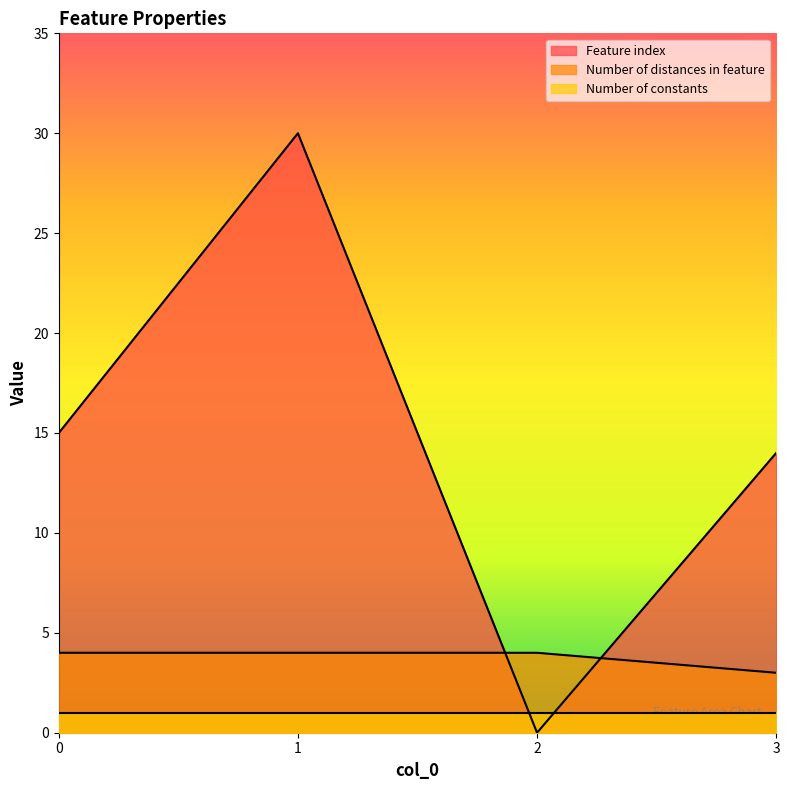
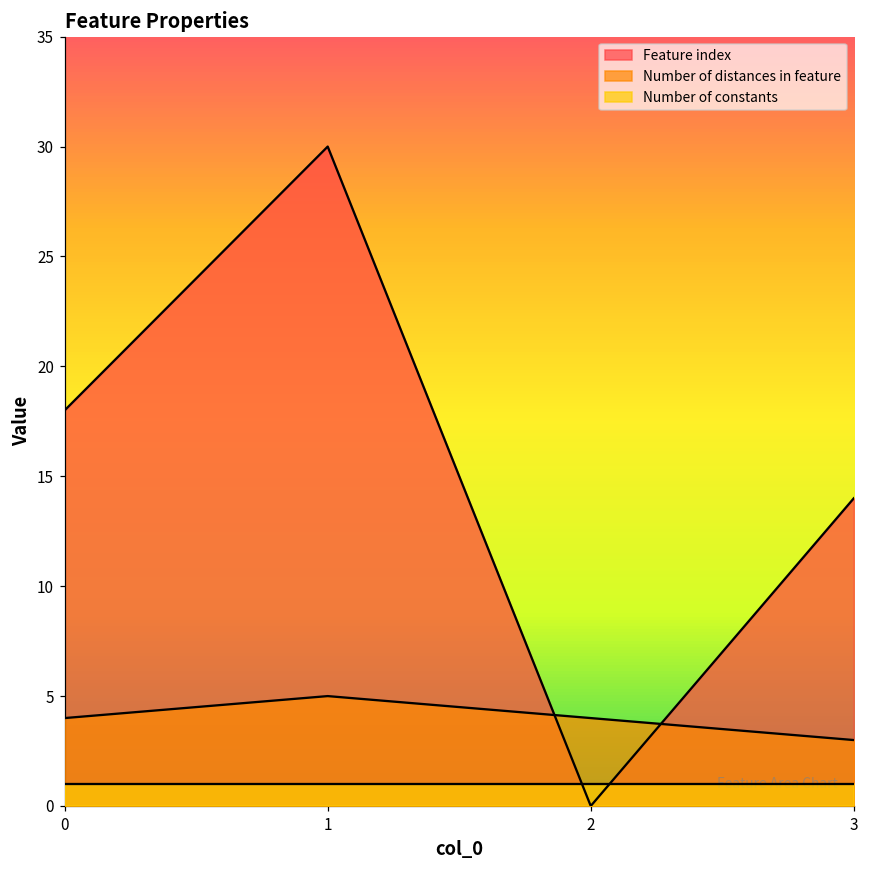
Feature index, 0: 15 -> 18
Number of distances in feature, 1: 4 -> 5
